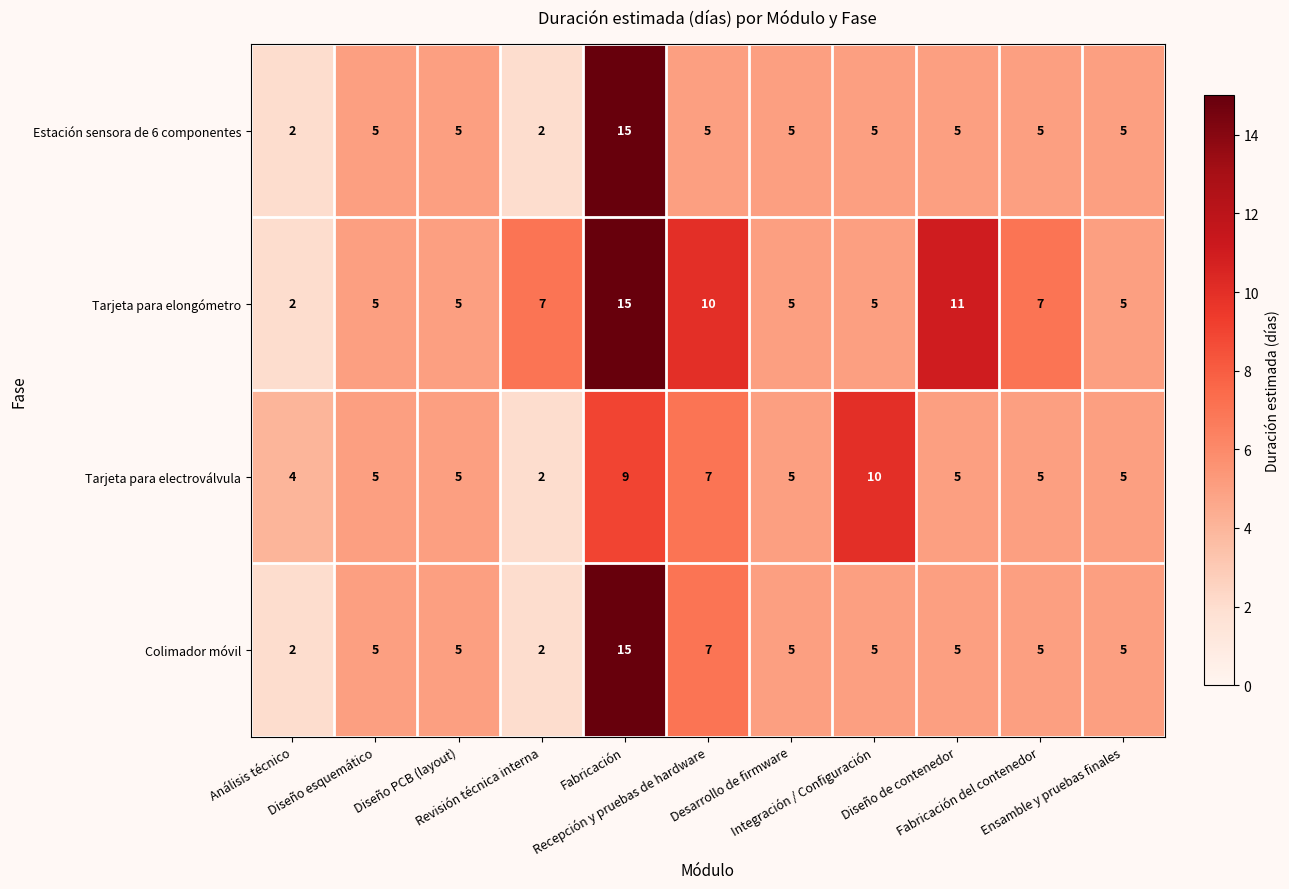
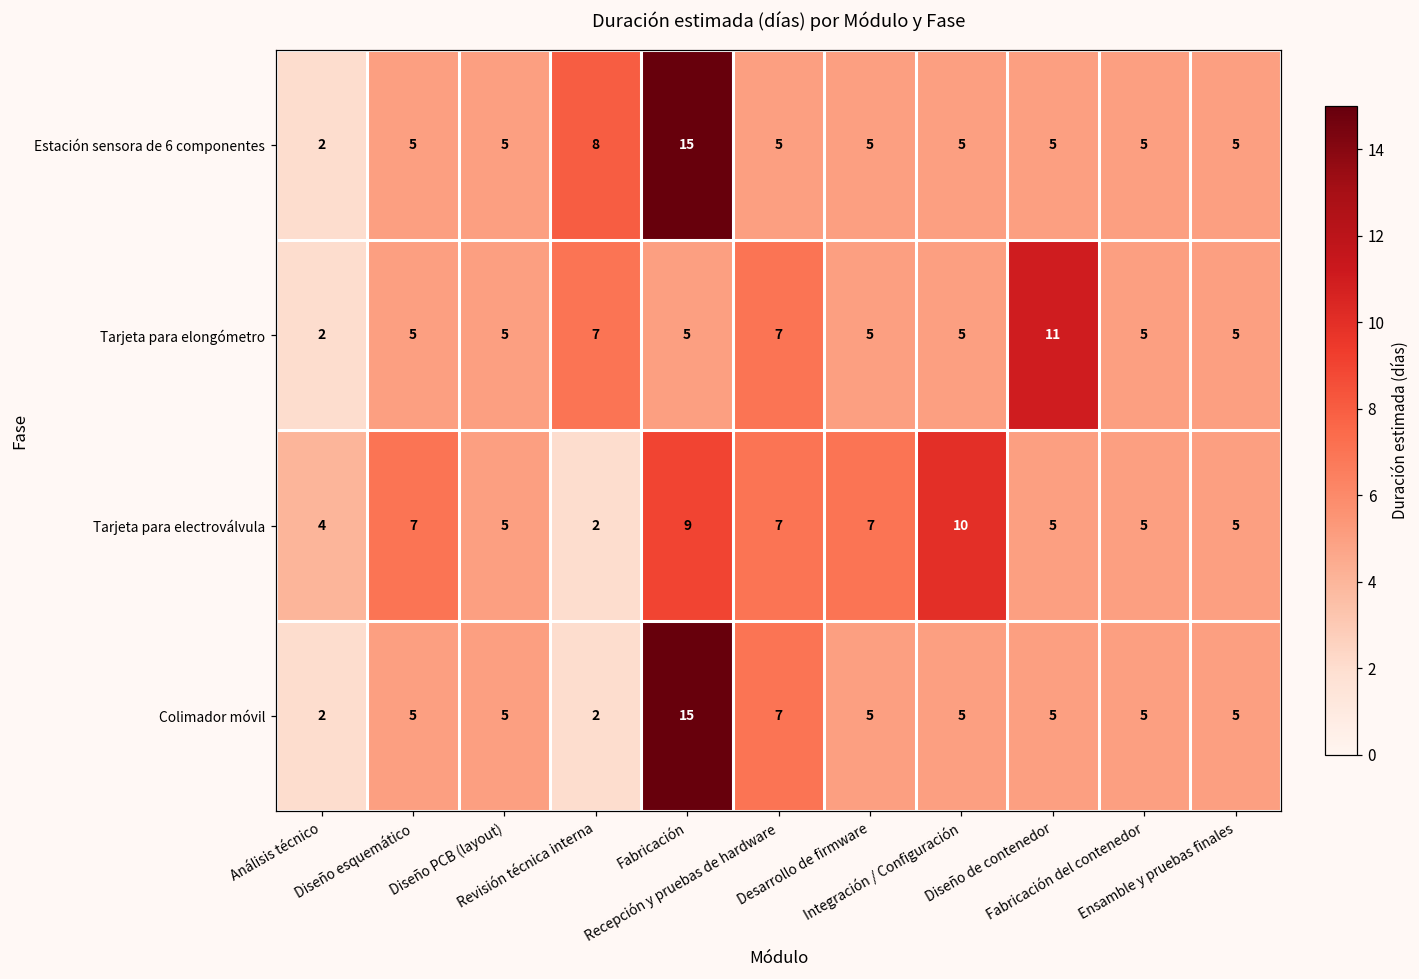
Estación sensora de 6 componentes, Revisión técnica interna: 2 -> 8
Tarjeta para elongómetro, Fabricación: 15 -> 5
Tarjeta para elongómetro, Recepción y pruebas de hardware: 10 -> 7
Tarjeta para elongómetro, Fabricación del contenedor: 7 -> 5
Tarjeta para electroválvula, Diseño esquemático: 5 -> 7
Tarjeta para electroválvula, Desarrollo de firmware: 5 -> 7
